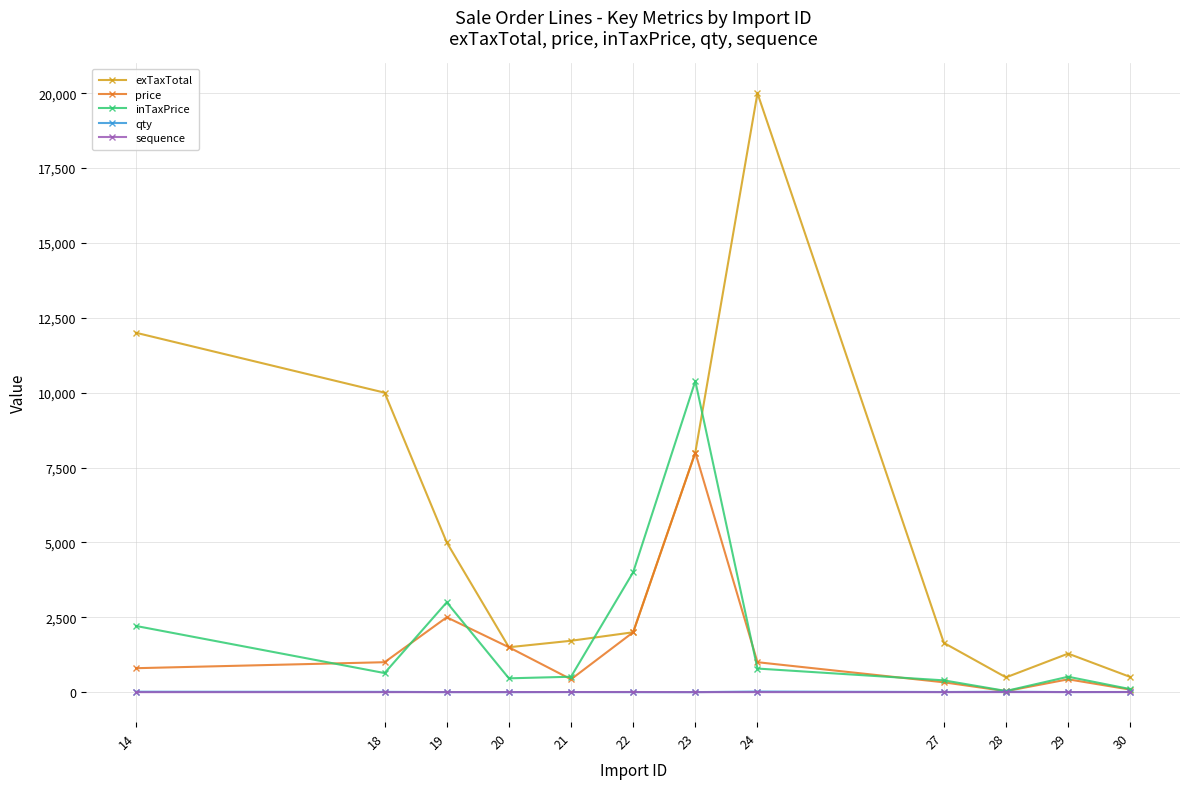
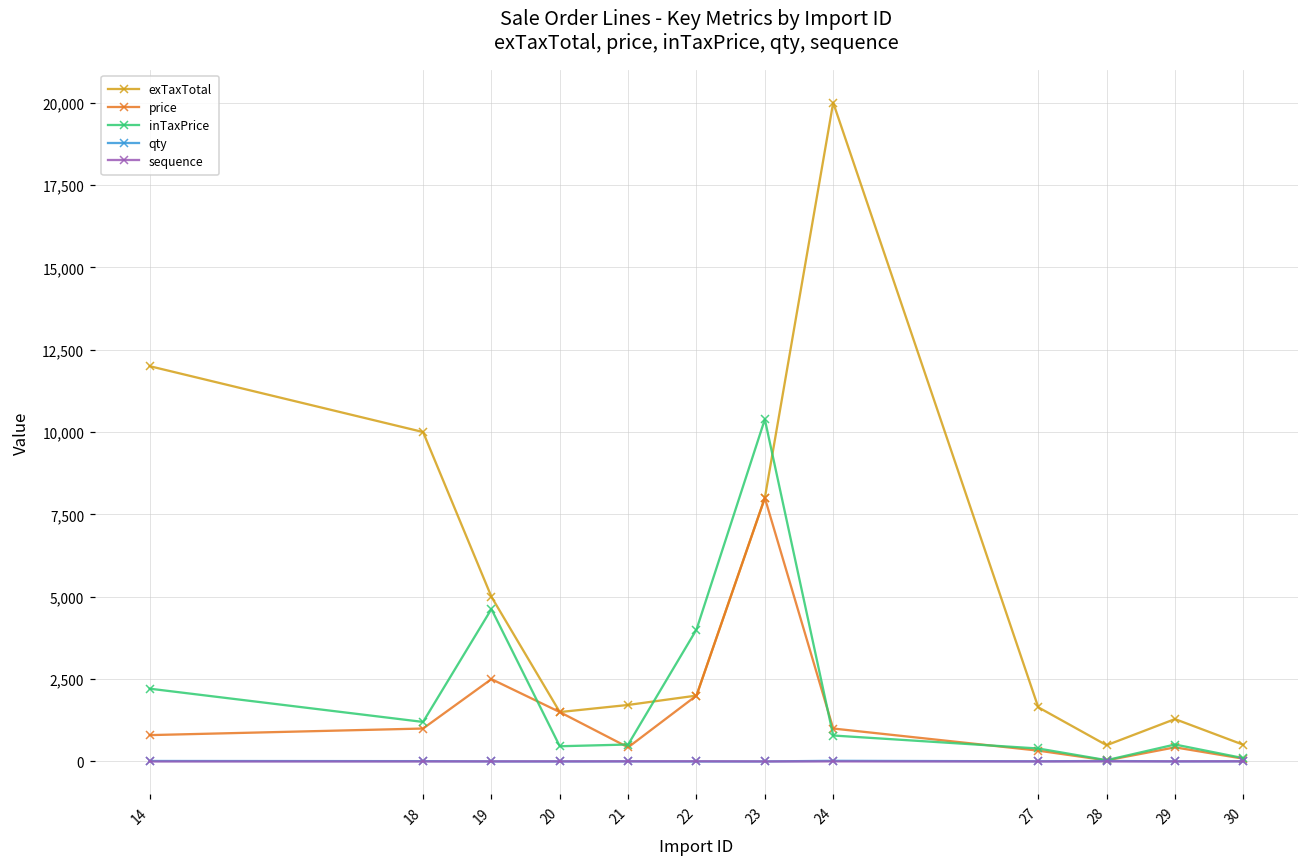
inTaxPrice, 18: 600 -> 1,200
inTaxPrice, 19: 3,000 -> 4,600
